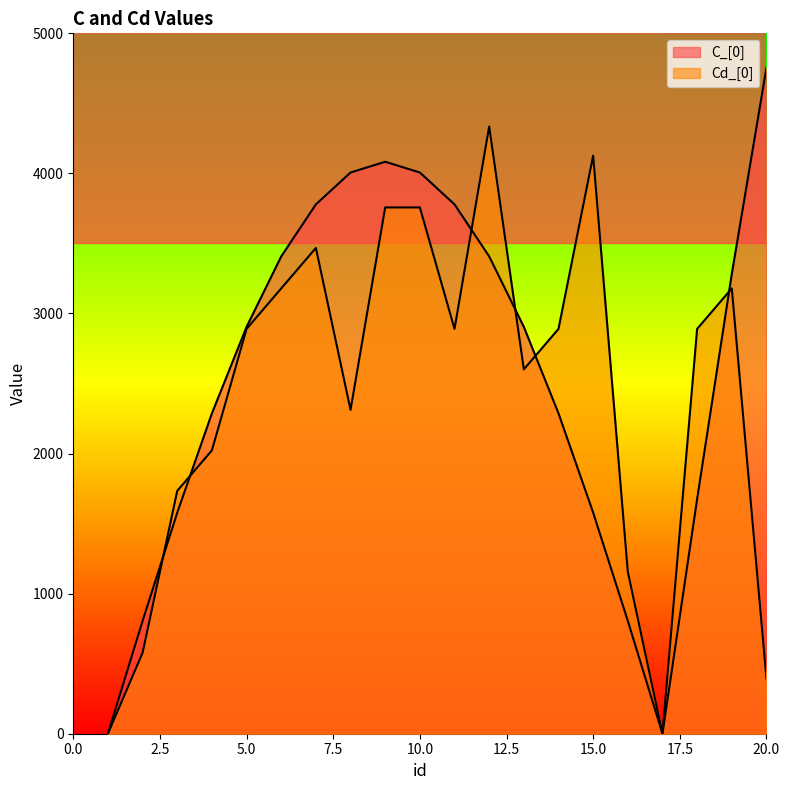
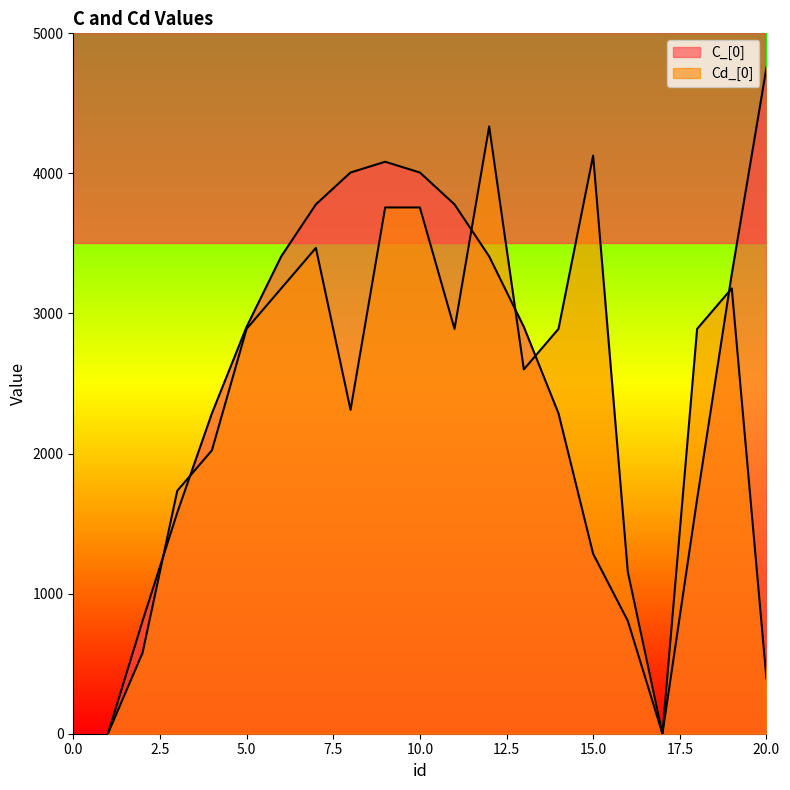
C_[0], 15.0: 1580 -> 1280
